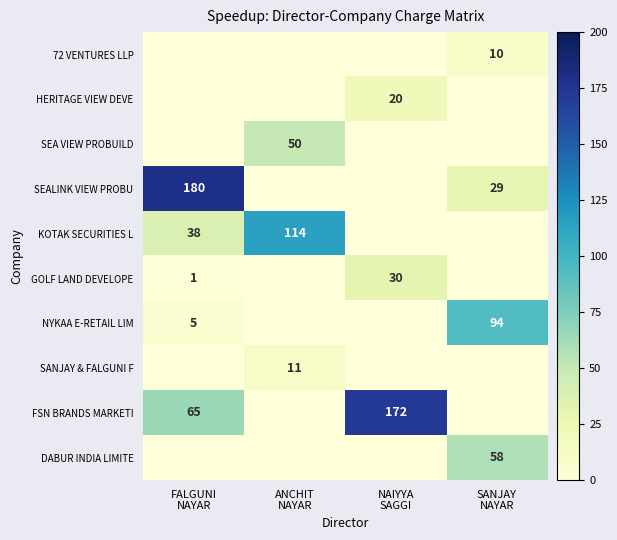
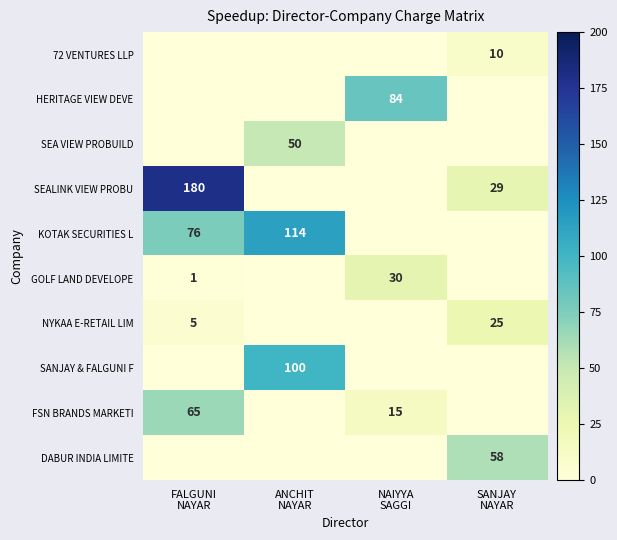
HERITAGE VIEW DEVE, NAIYYA SAGGI: 20 -> 84
KOTAK SECURITIES L, FALGUNI NAYAR: 38 -> 76
NYKAA E-RETAIL LIM, SANJAY NAYAR: 94 -> 25
SANJAY & FALGUNI F, ANCHIT NAYAR: 11 -> 100
FSN BRANDS MARKETI, NAIYYA SAGGI: 172 -> 15
